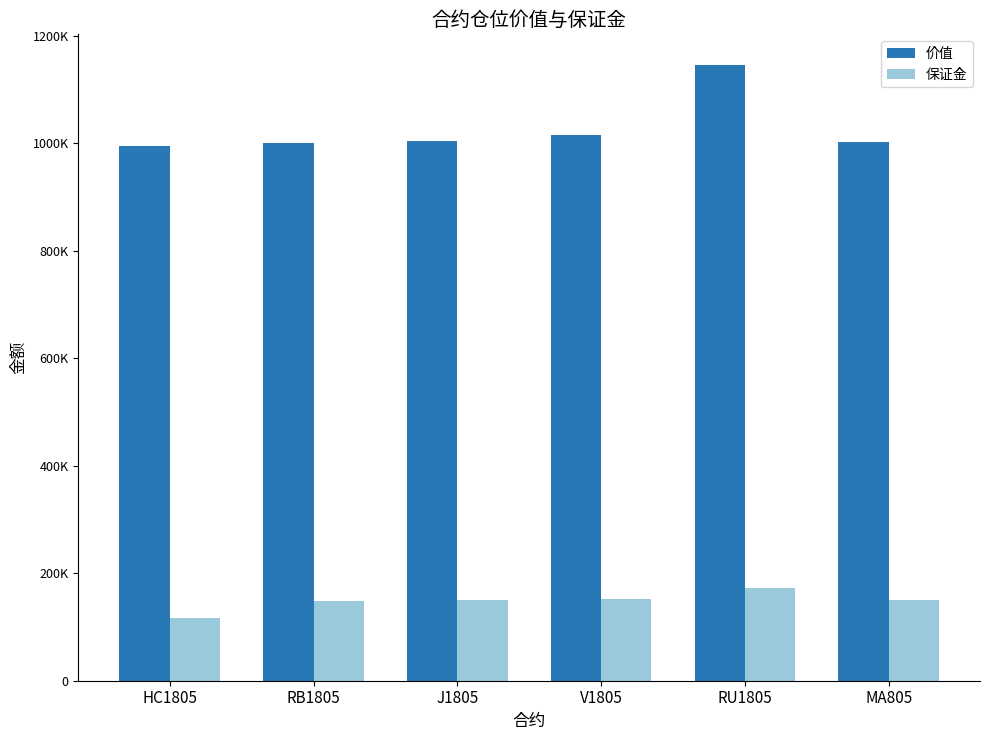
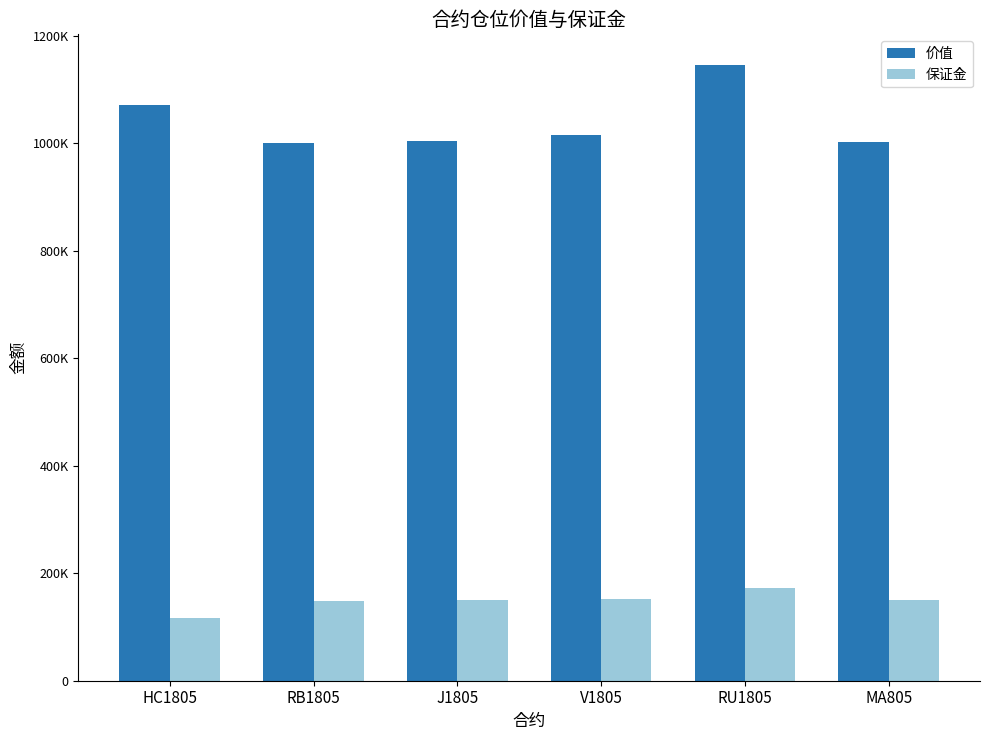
价值, HC1805: 1000000 -> 1070000
